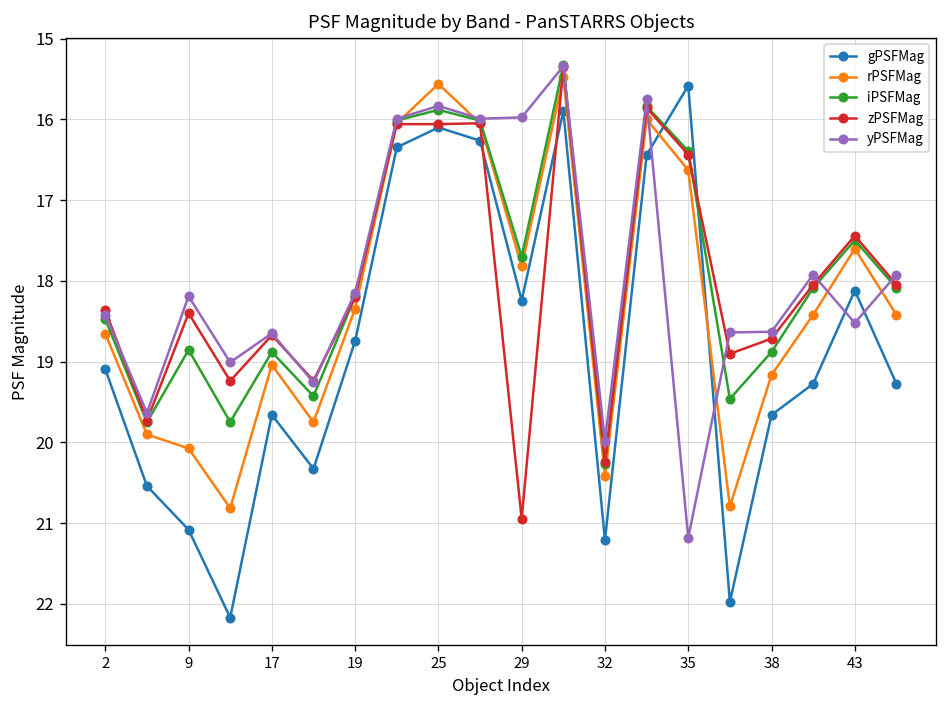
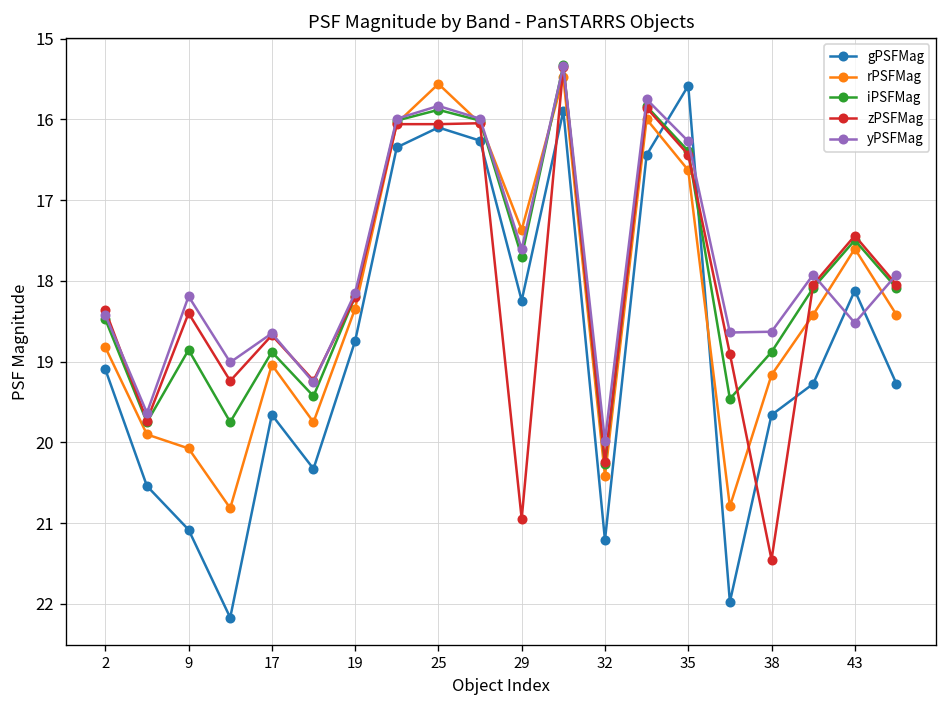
rPSFMag, 2: 18.7 -> 18.8
rPSFMag, 29: 17.8 -> 17.4
yPSFMag, 29: 16.0 -> 17.6
yPSFMag, 35: 21.2 -> 16.3
zPSFMag, 38: 18.7 -> 21.5
